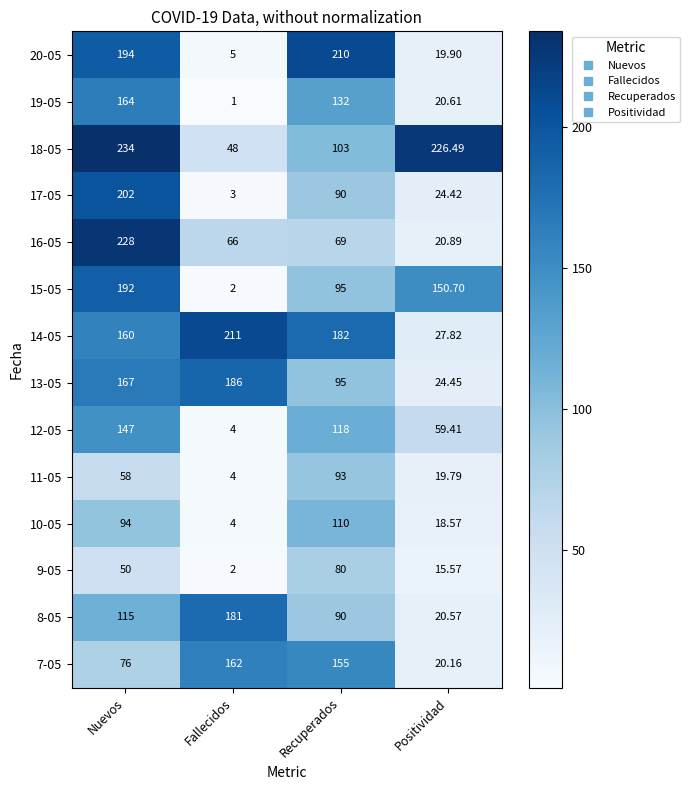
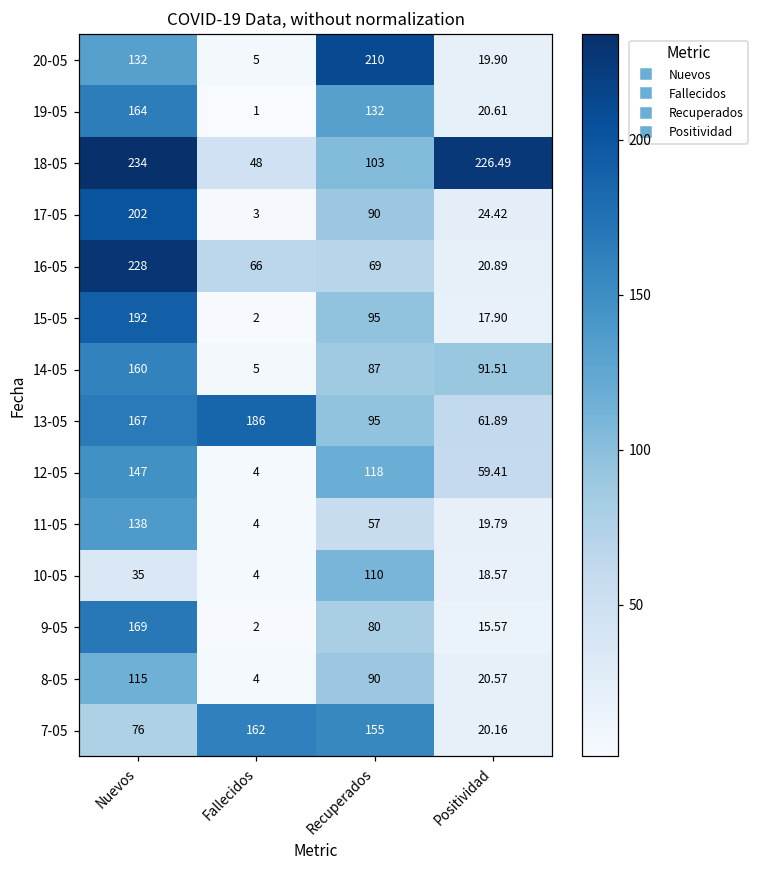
20-05, Nuevos: 194 -> 132
15-05, Positividad: 150.70 -> 17.90
14-05, Fallecidos: 211 -> 5
14-05, Recuperados: 182 -> 87
14-05, Positividad: 27.82 -> 91.51
13-05, Positividad: 24.45 -> 61.89
11-05, Nuevos: 58 -> 138
11-05, Recuperados: 93 -> 57
10-05, Nuevos: 94 -> 35
9-05, Nuevos: 50 -> 169
8-05, Fallecidos: 181 -> 4
